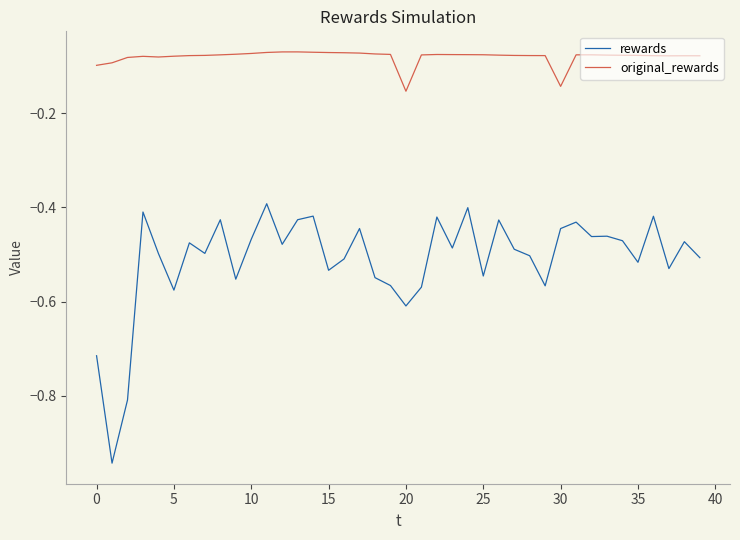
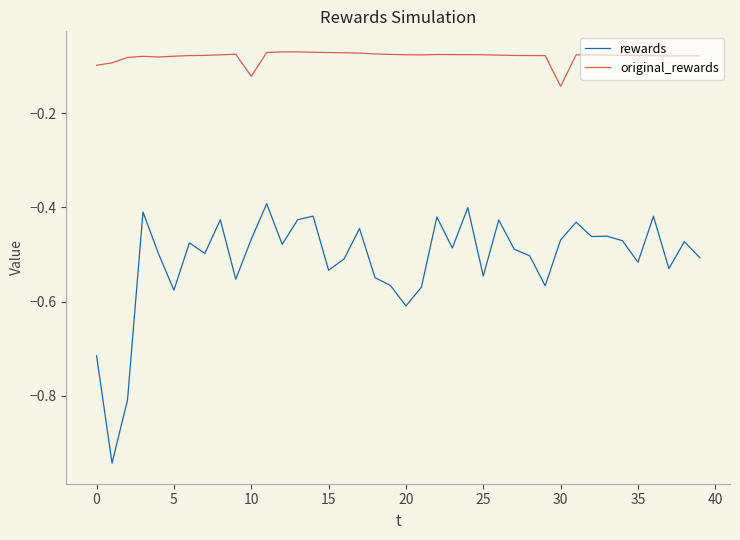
original_rewards, 10: -0.07 -> -0.12
original_rewards, 20: -0.15 -> -0.08
rewards, 30: -0.44 -> -0.47
